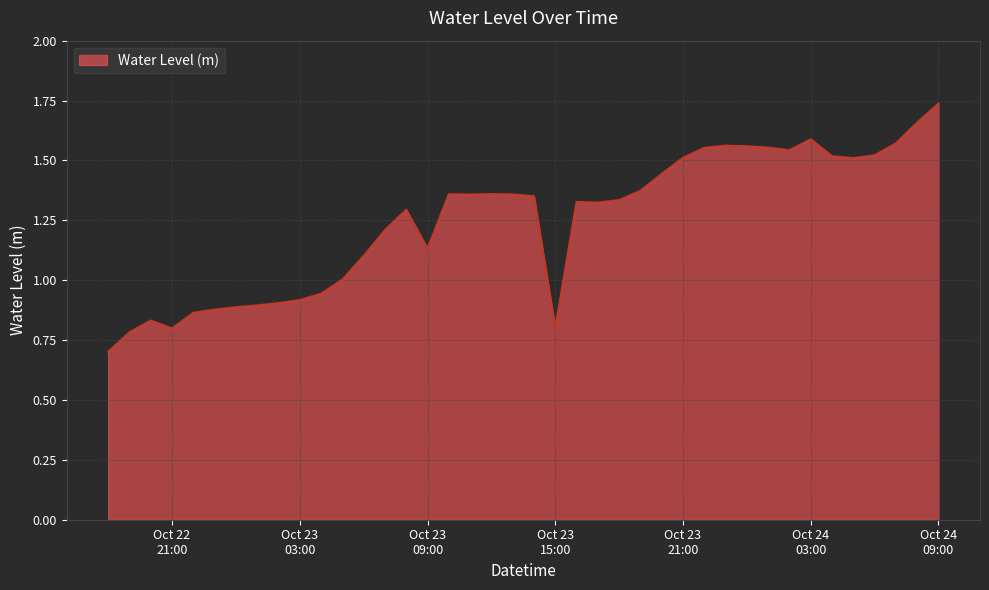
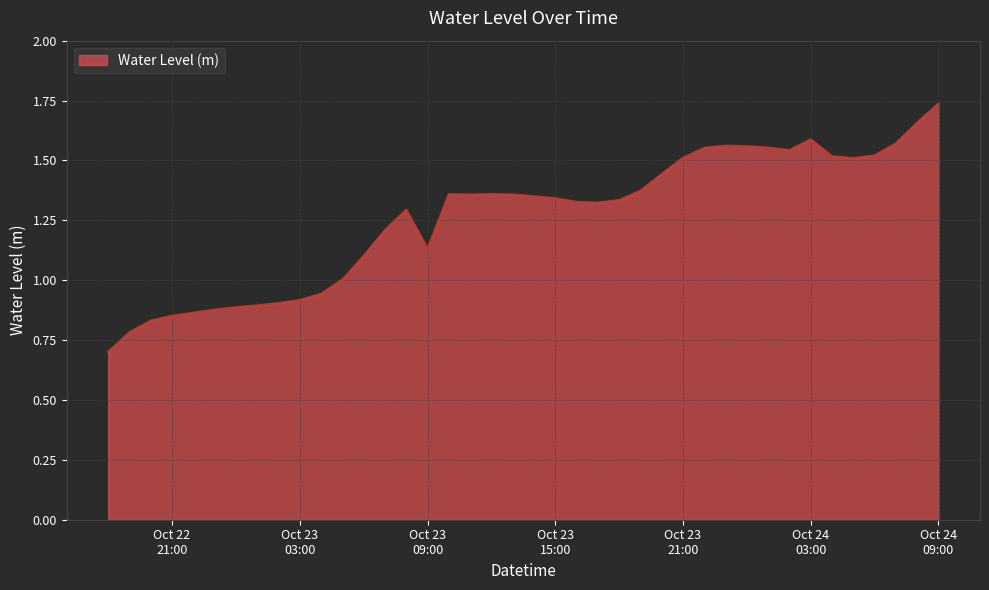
Oct 22 21:00: 0.80 -> 0.85
Oct 23 15:00: 0.80 -> 1.34
